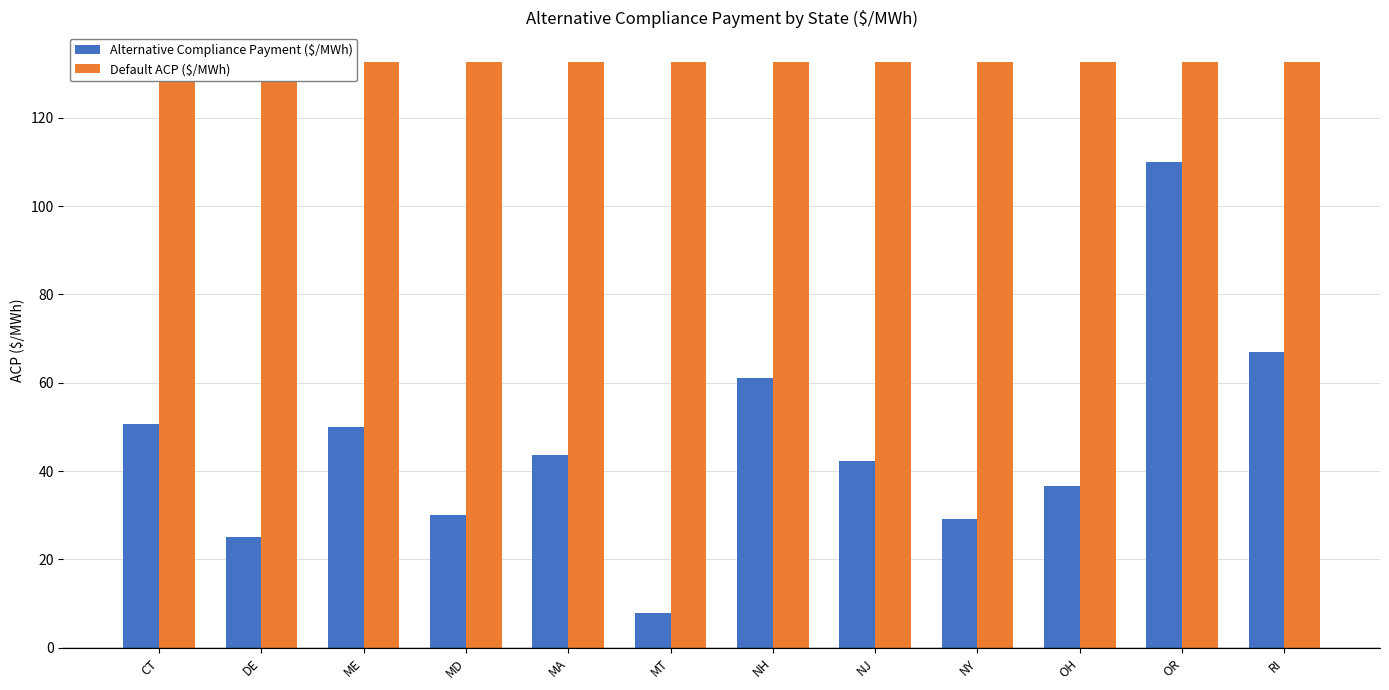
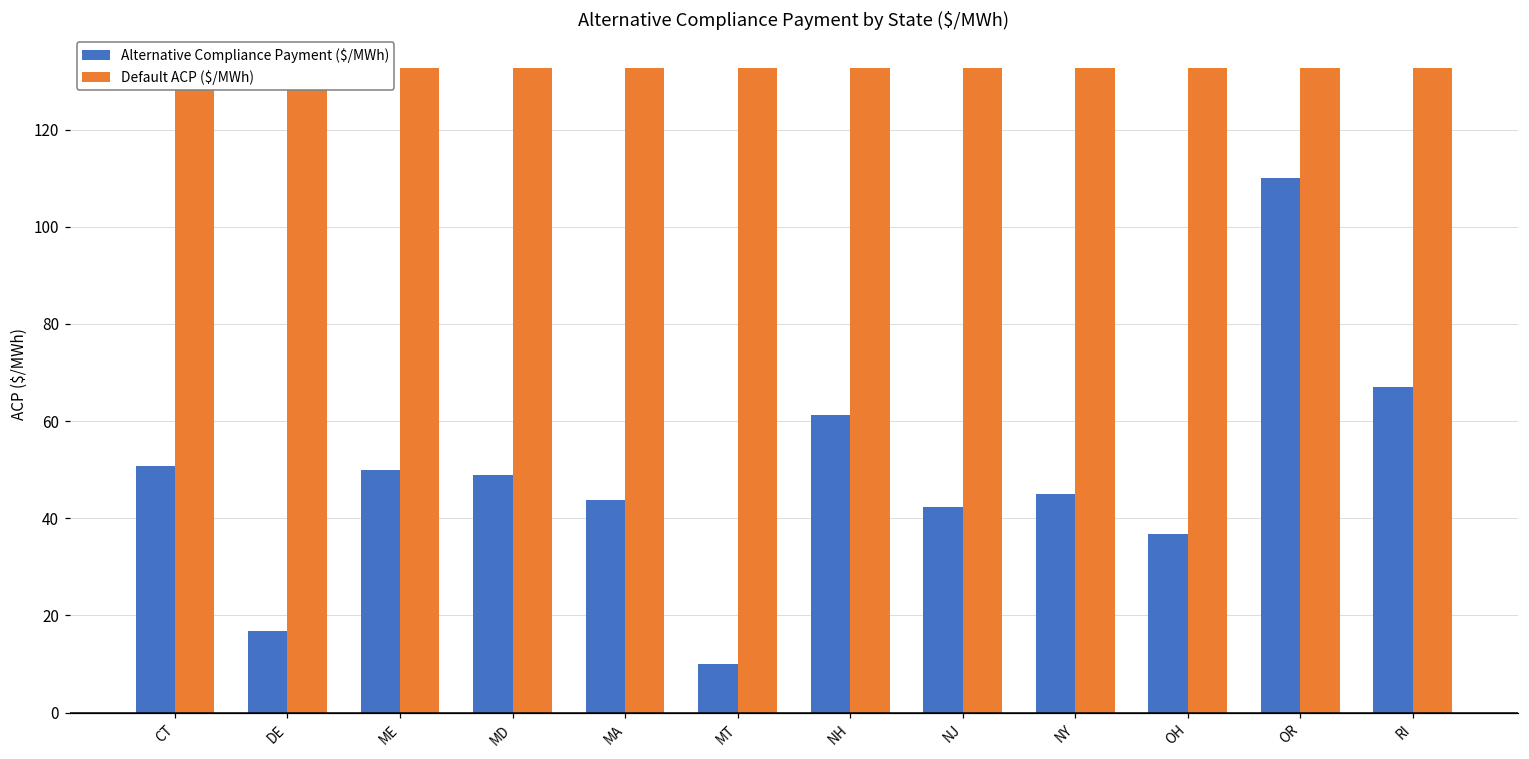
Alternative Compliance Payment ($/MWh), DE: 25 -> 17
Alternative Compliance Payment ($/MWh), MD: 30 -> 49
Alternative Compliance Payment ($/MWh), MT: 8 -> 10
Alternative Compliance Payment ($/MWh), NY: 29 -> 45
